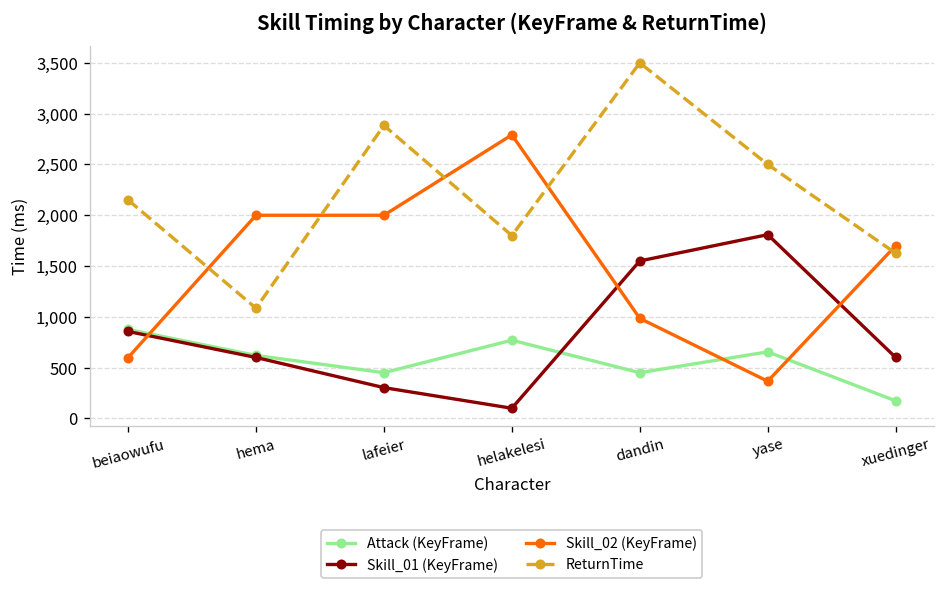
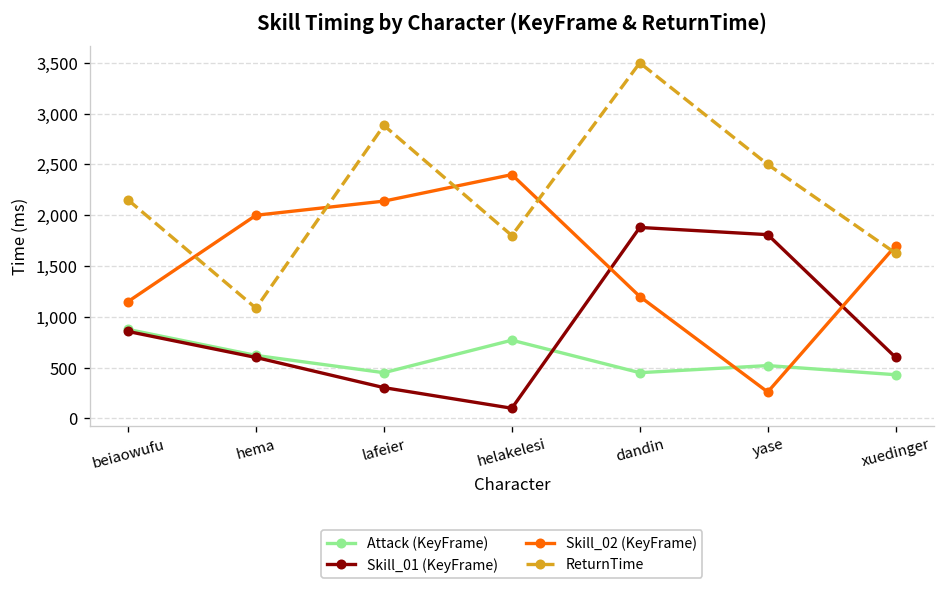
Skill_02 (KeyFrame), beiaowufu: 600 -> 1,200
Skill_02 (KeyFrame), lafeier: 2,000 -> 2,100
Skill_02 (KeyFrame), helakelesi: 2,800 -> 2,400
Skill_01 (KeyFrame), dandin: 1,600 -> 1,900
Skill_02 (KeyFrame), dandin: 1,000 -> 1,200
Attack (KeyFrame), yase: 700 -> 500
Skill_02 (KeyFrame), yase: 400 -> 300
Attack (KeyFrame), xuedinger: 200 -> 400
